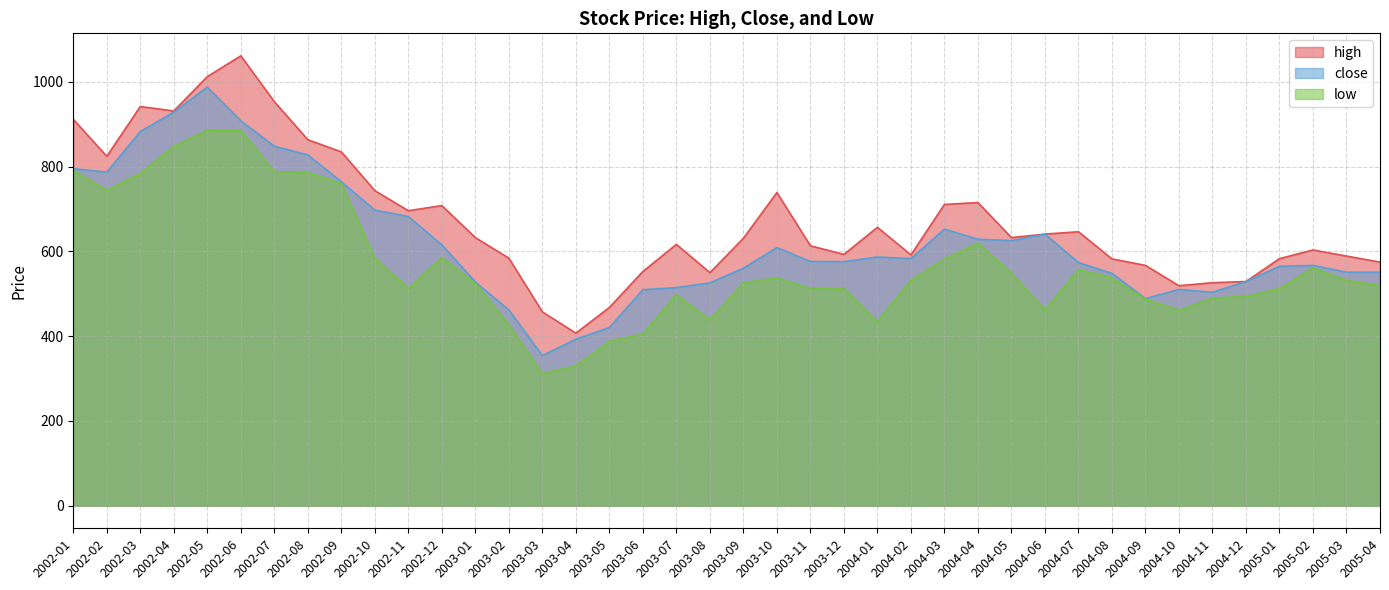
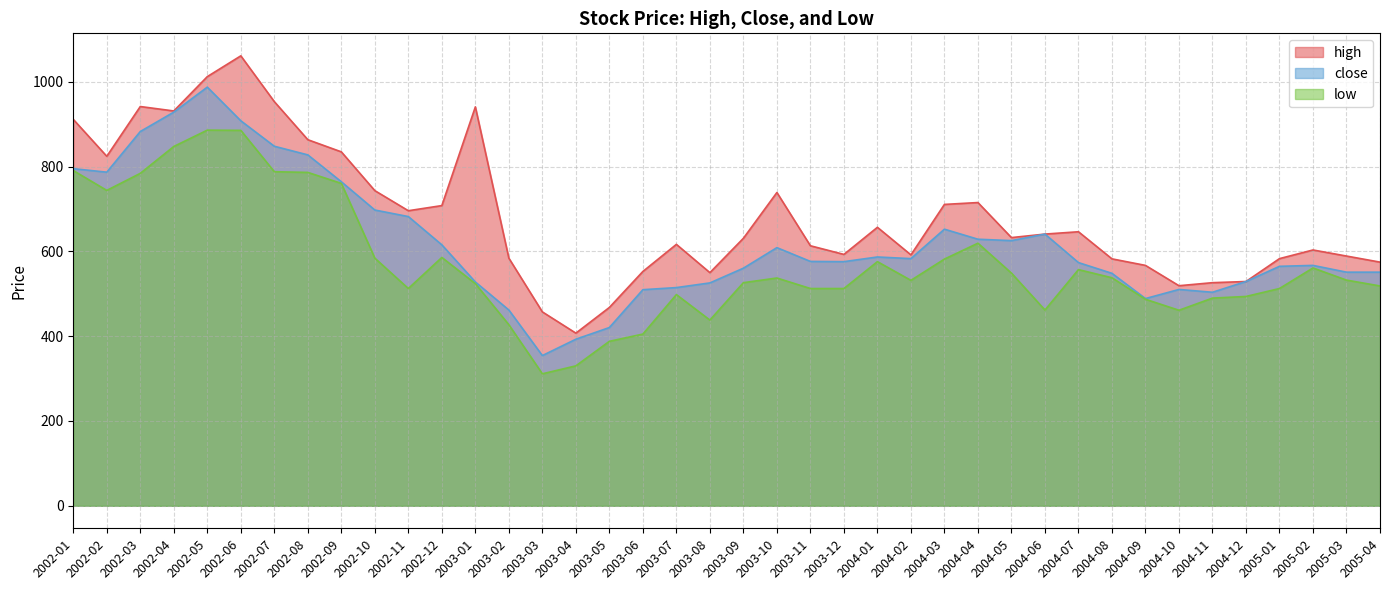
high, 2003-01: 630 -> 940
low, 2004-01: 430 -> 580
